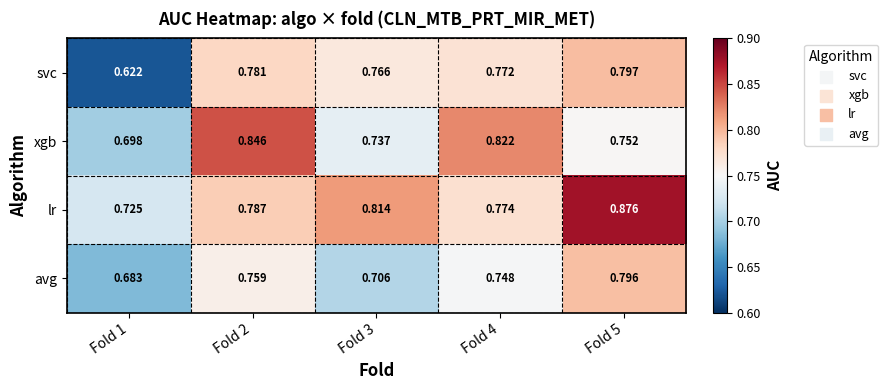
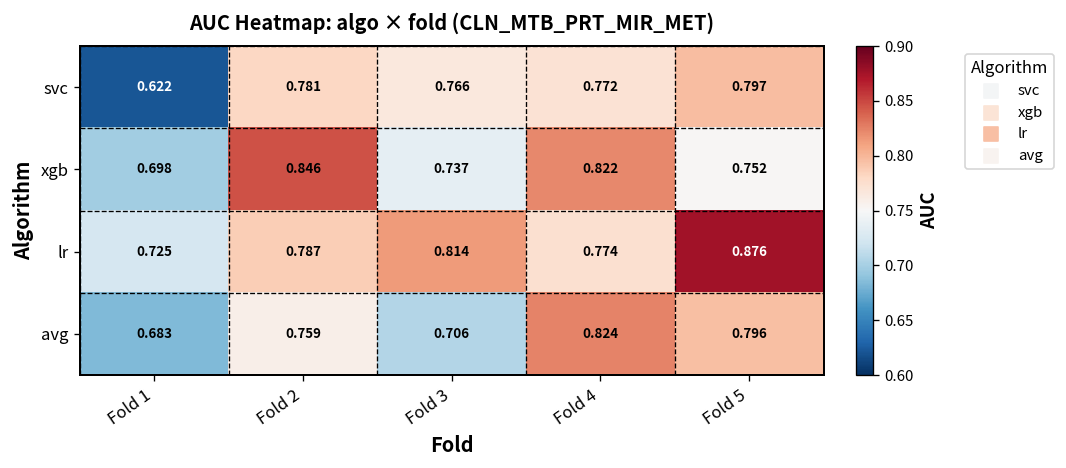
avg, Fold 4: 0.748 -> 0.824
